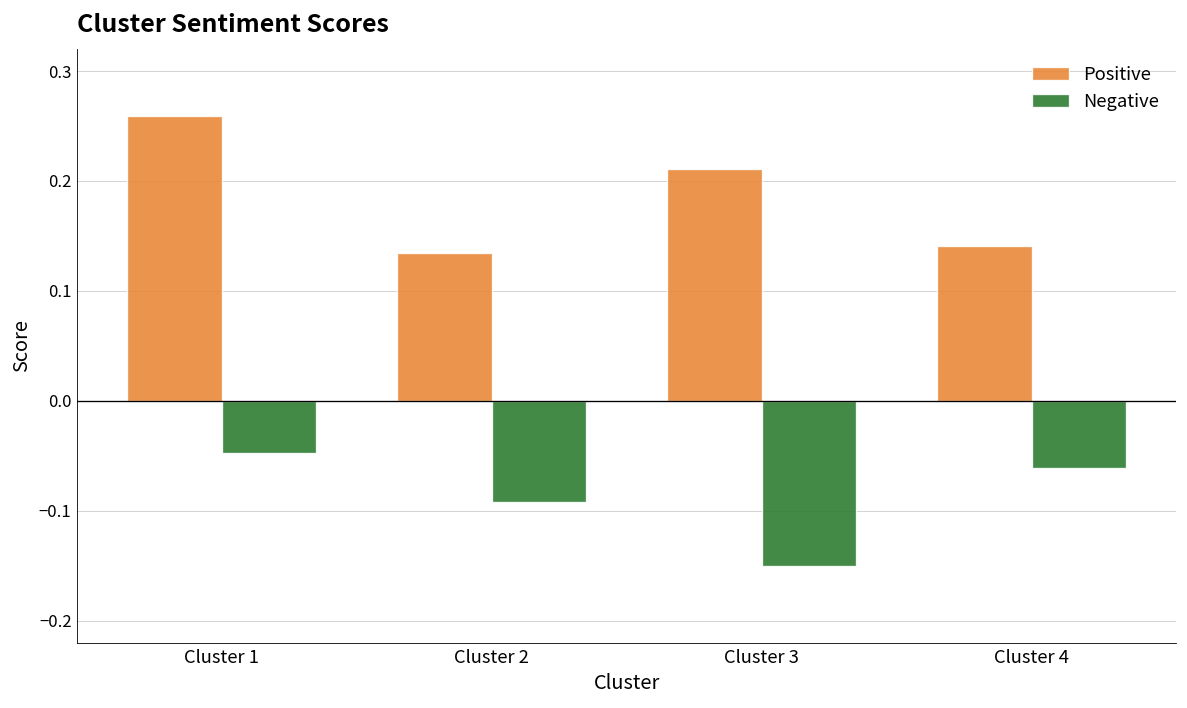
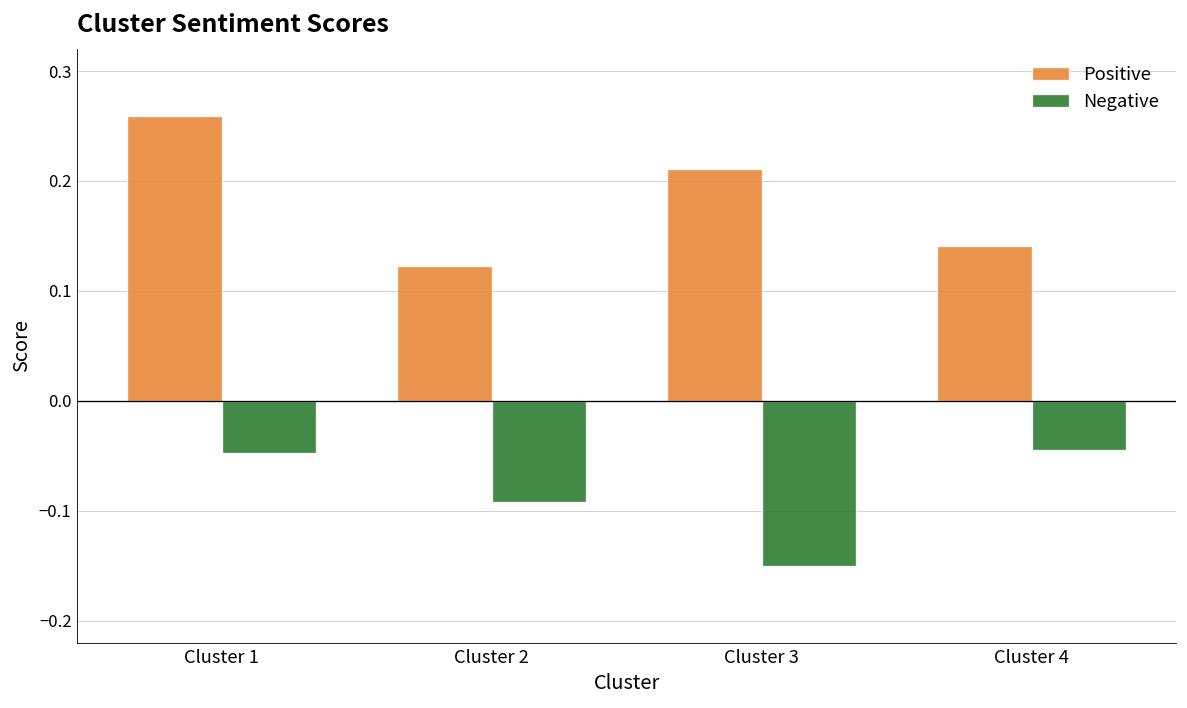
Positive, Cluster 2: 0.13 -> 0.12
Negative, Cluster 4: -0.06 -> -0.04
